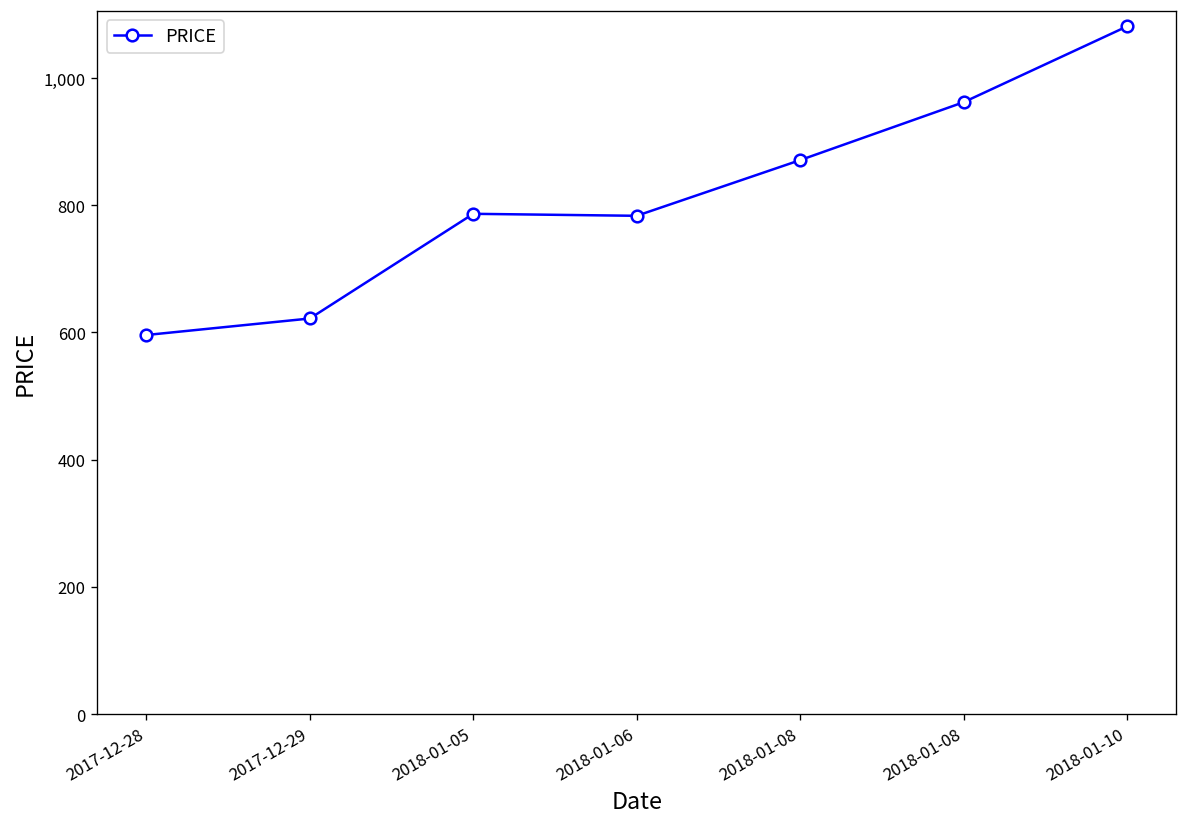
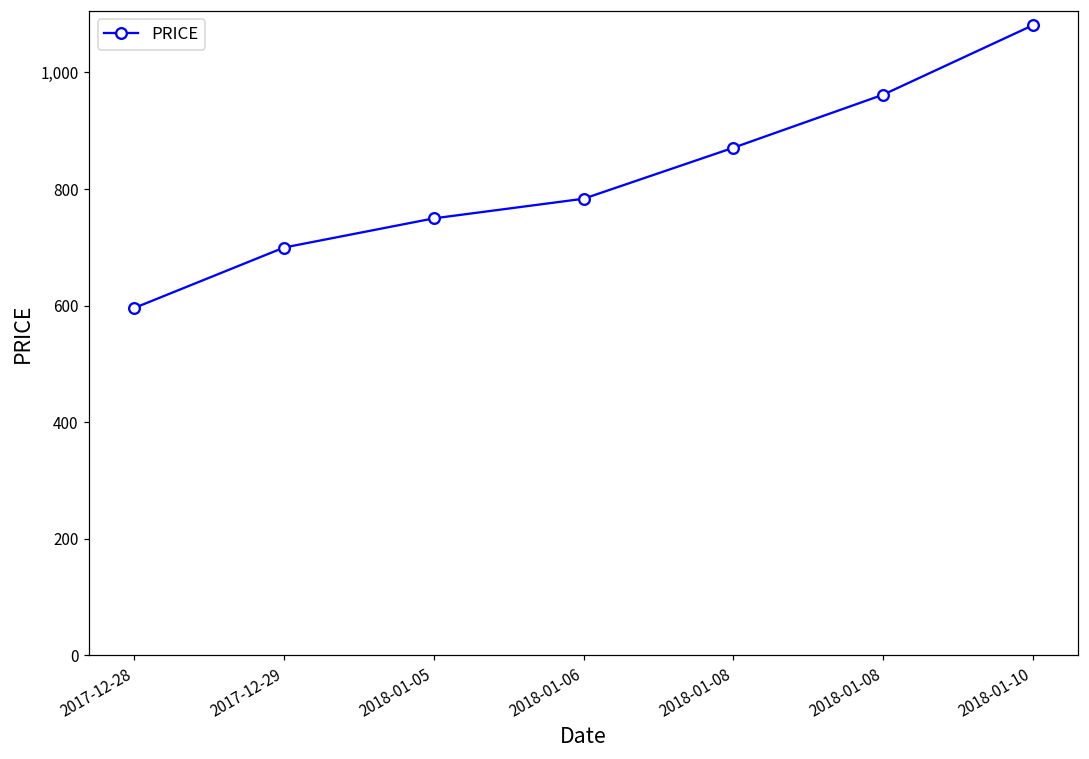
2017-12-29: 620 -> 700
2018-01-05: 790 -> 750
